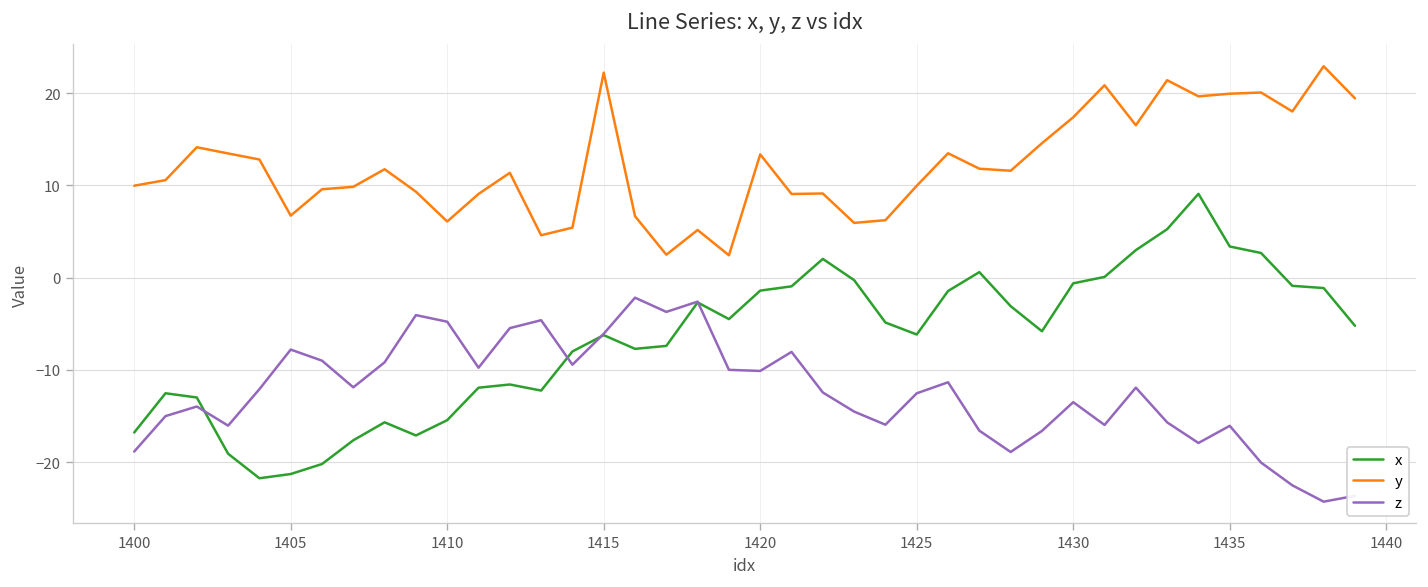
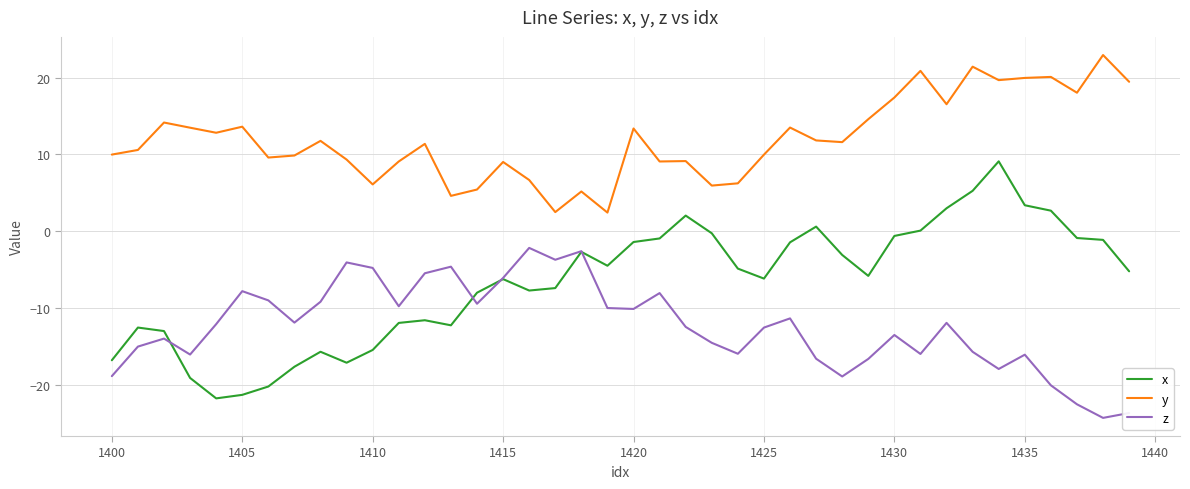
y, 1405: 7 -> 14
y, 1415: 22 -> 9
